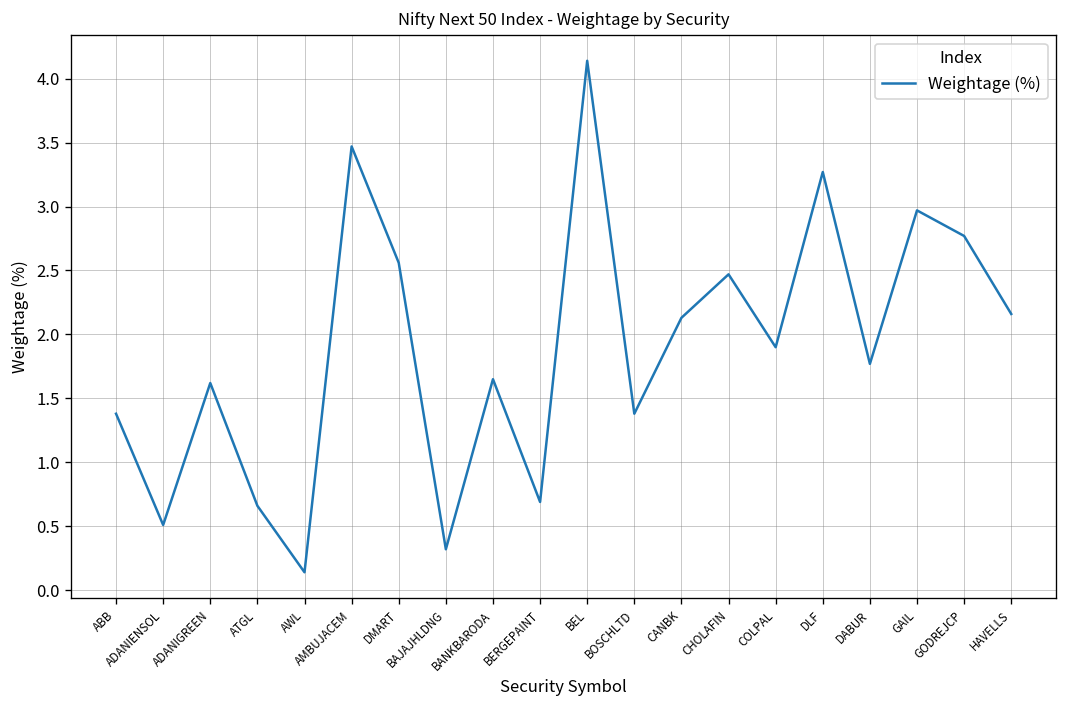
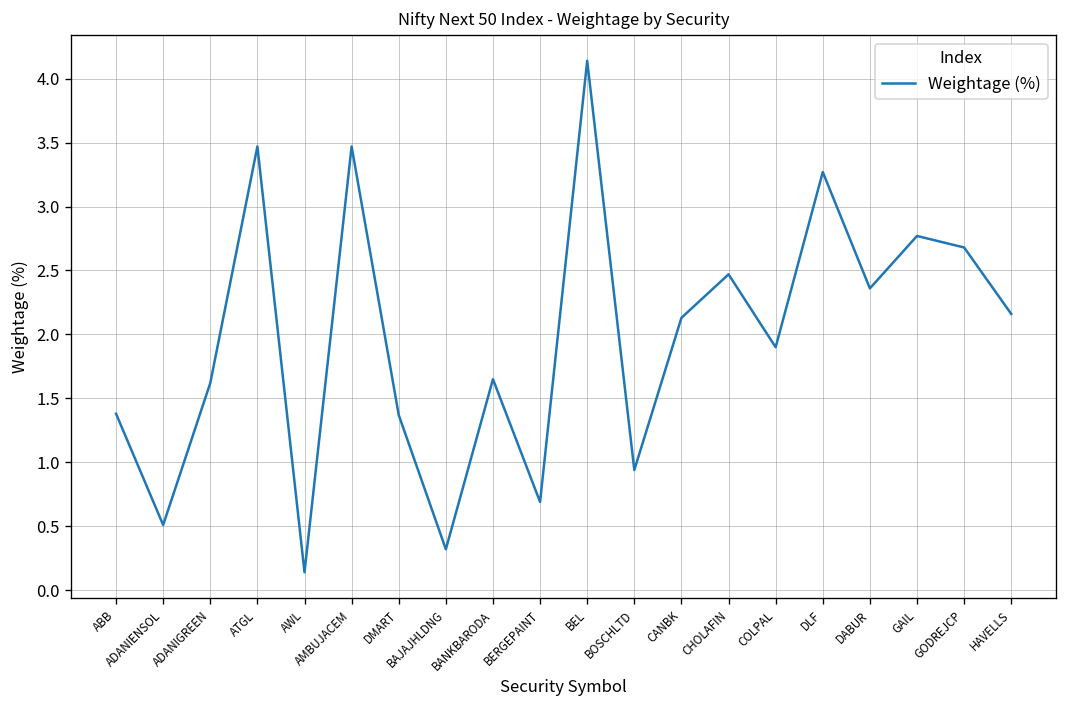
ATGL: 0.66 -> 3.47
DMART: 2.56 -> 1.37
BOSCHLTD: 1.38 -> 0.94
DABUR: 1.77 -> 2.36
GAIL: 2.97 -> 2.77
GODREJCP: 2.77 -> 2.68
